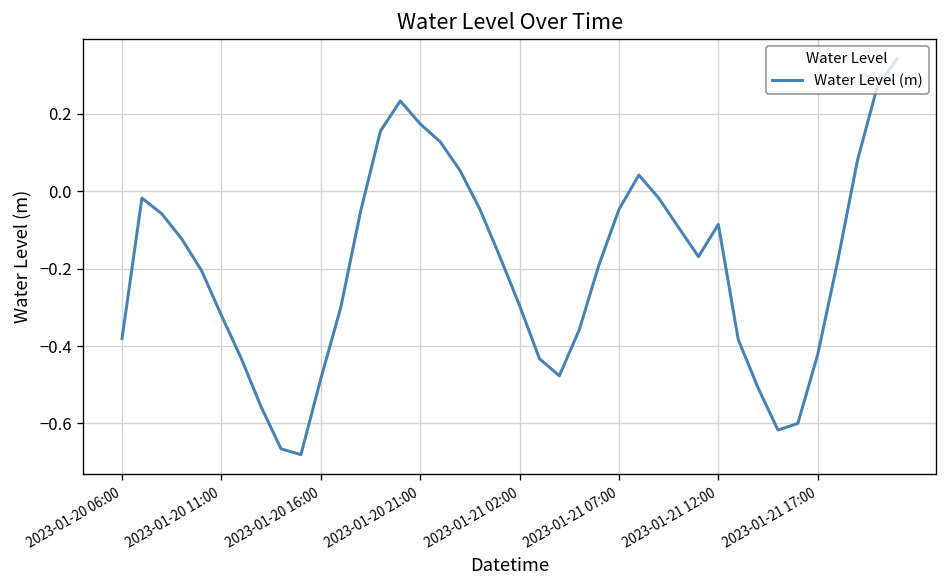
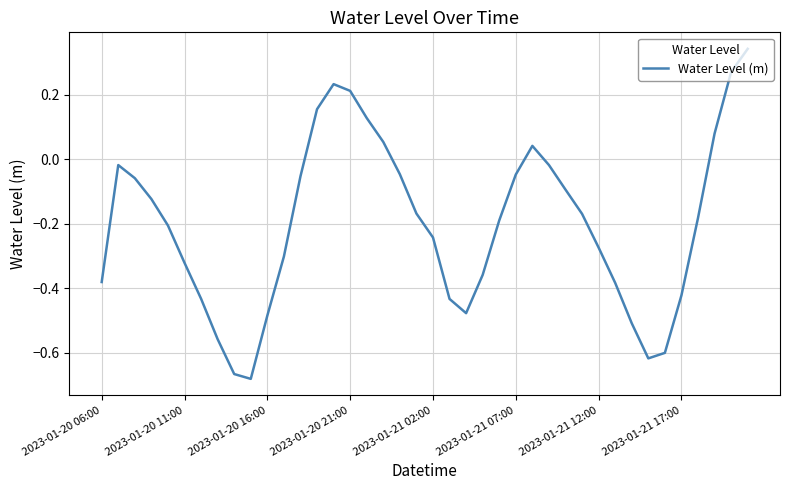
2023-01-20 21:00: 0.17 -> 0.21
2023-01-21 02:00: -0.30 -> -0.24
2023-01-21 12:00: -0.09 -> -0.27
